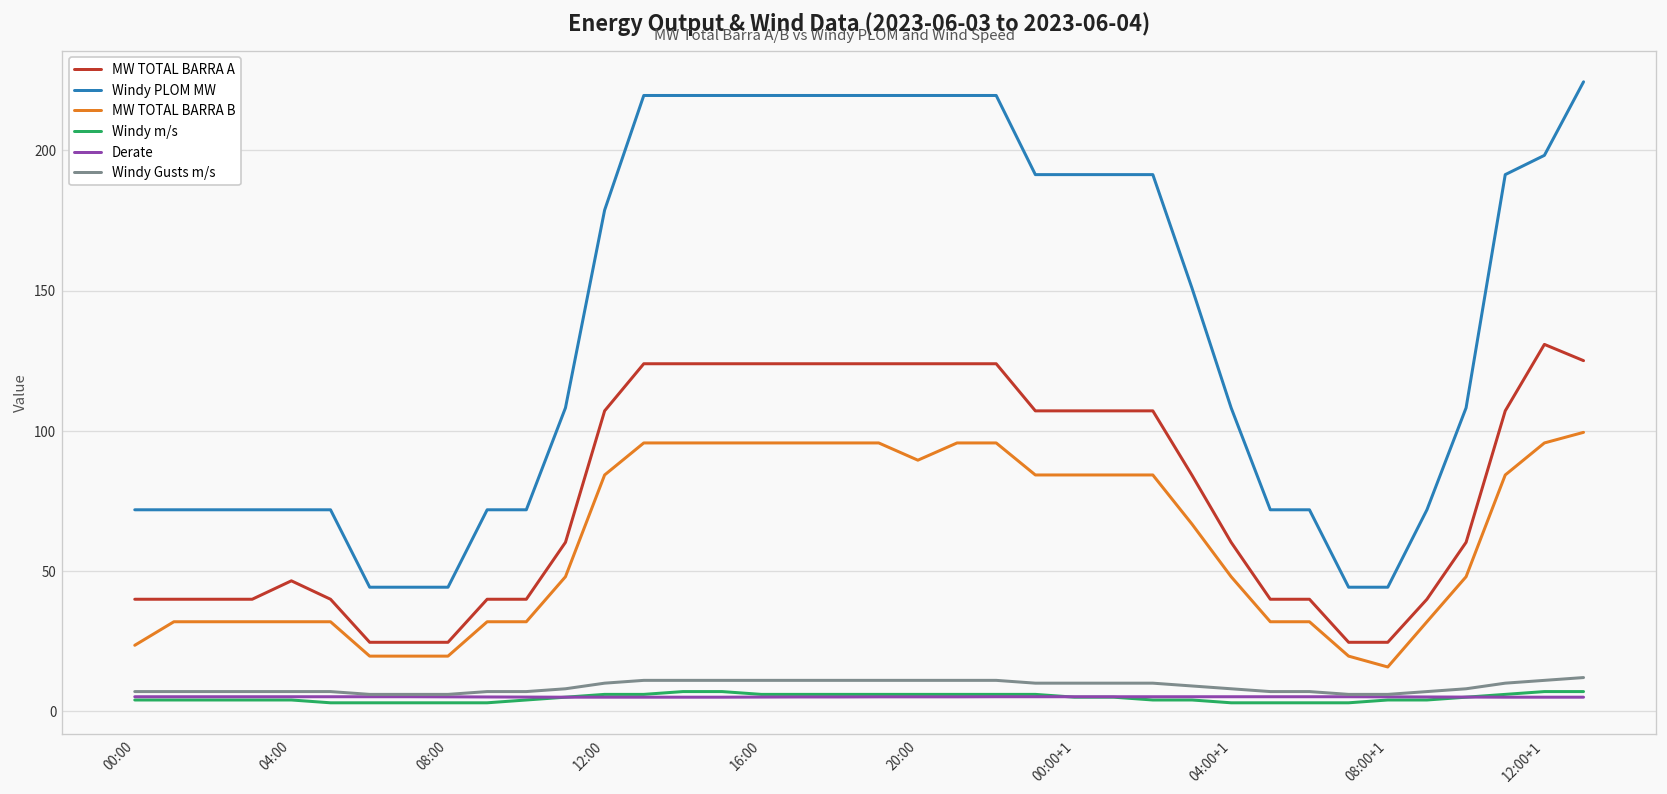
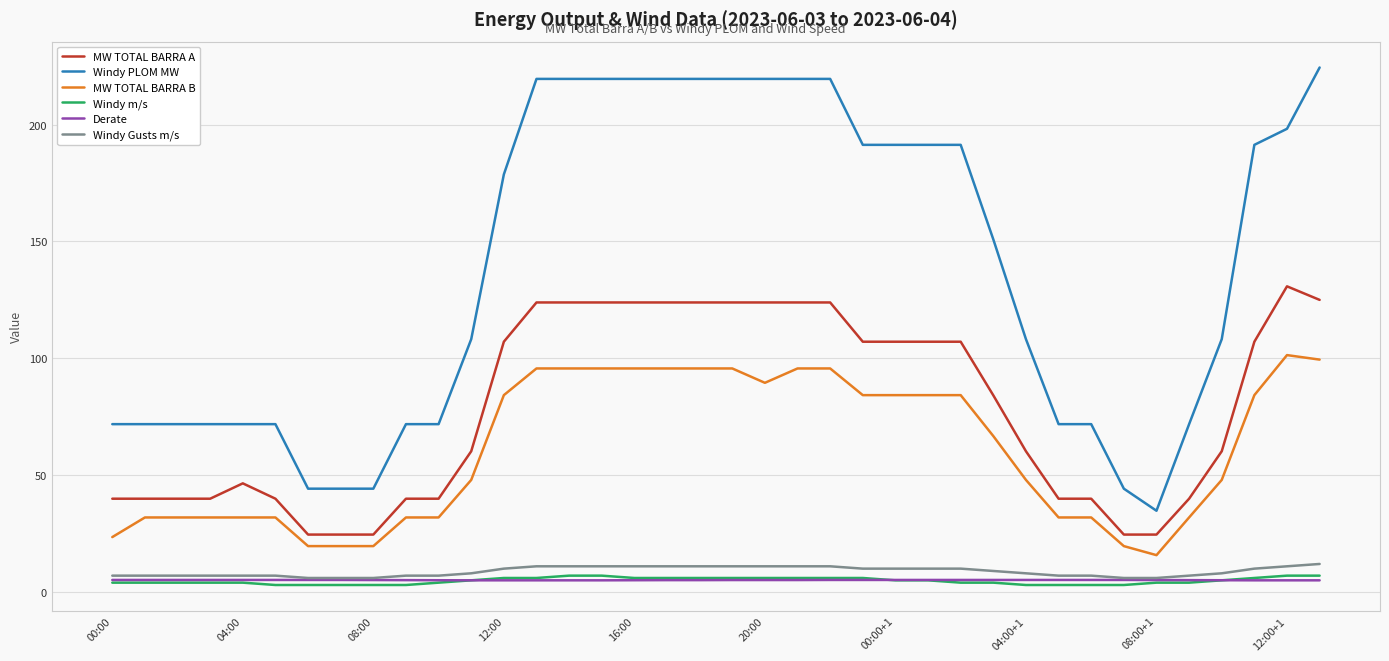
Windy PLOM MW, 08:00+1: 44 -> 35
MW TOTAL BARRA B, 12:00+1: 96 -> 101
